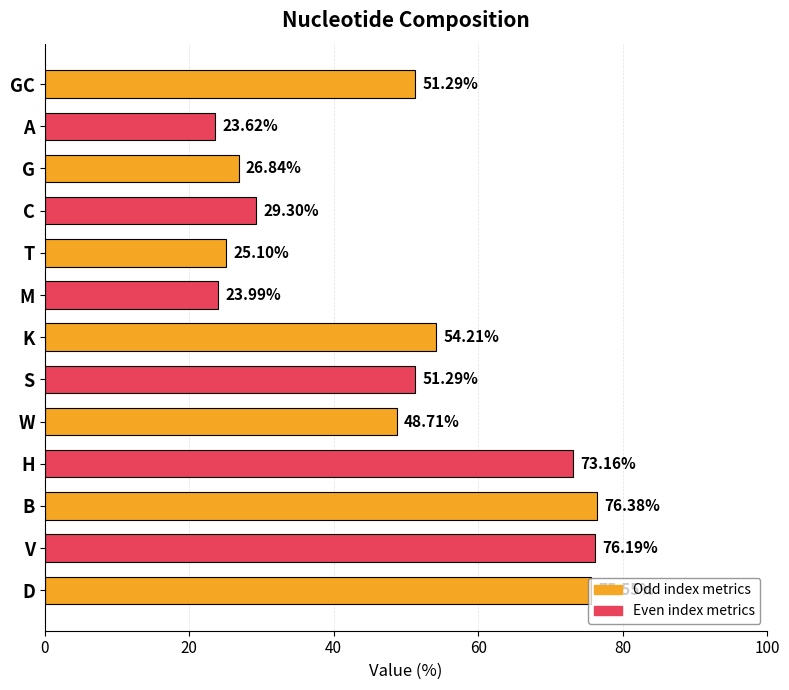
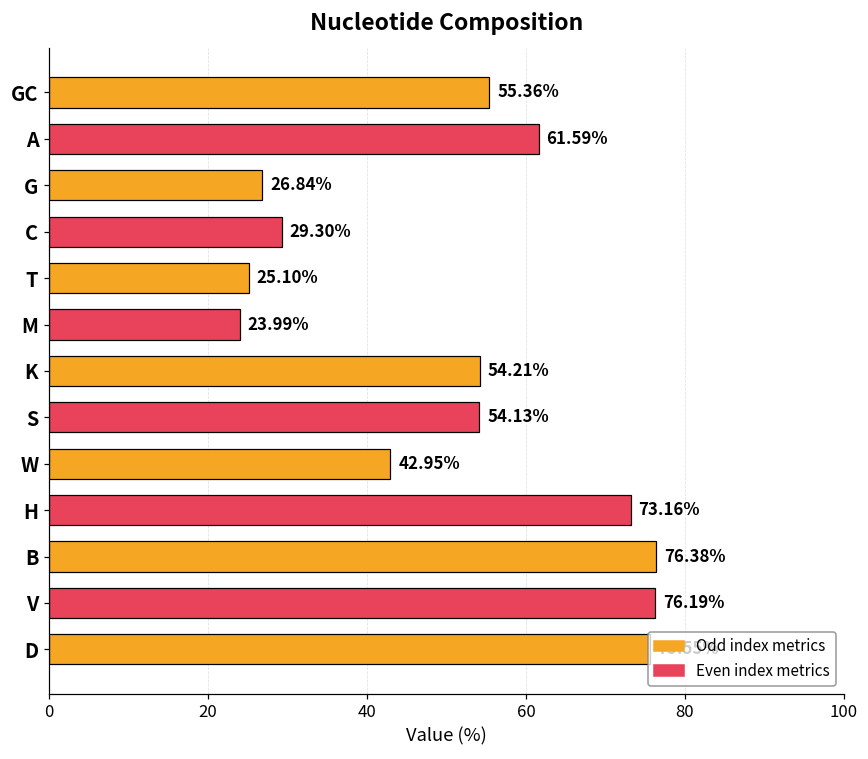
GC: 51.29% -> 55.36%
A: 23.62% -> 61.59%
S: 51.29% -> 54.13%
W: 48.71% -> 42.95%
